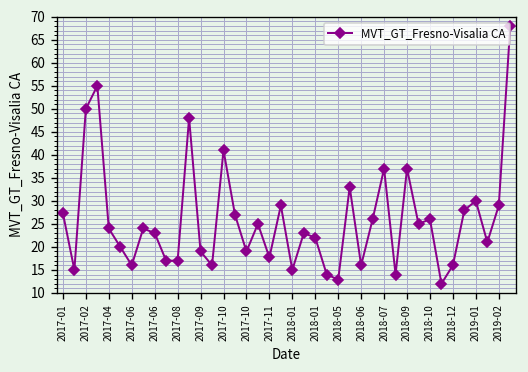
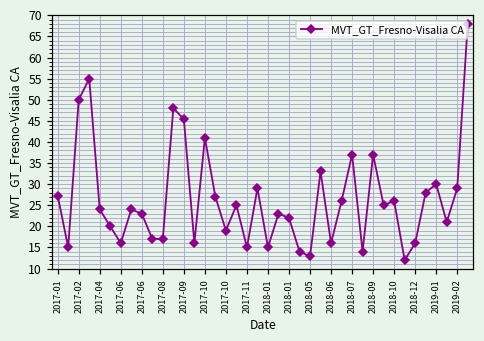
2017-09: 19 -> 45
2017-11: 18 -> 15
